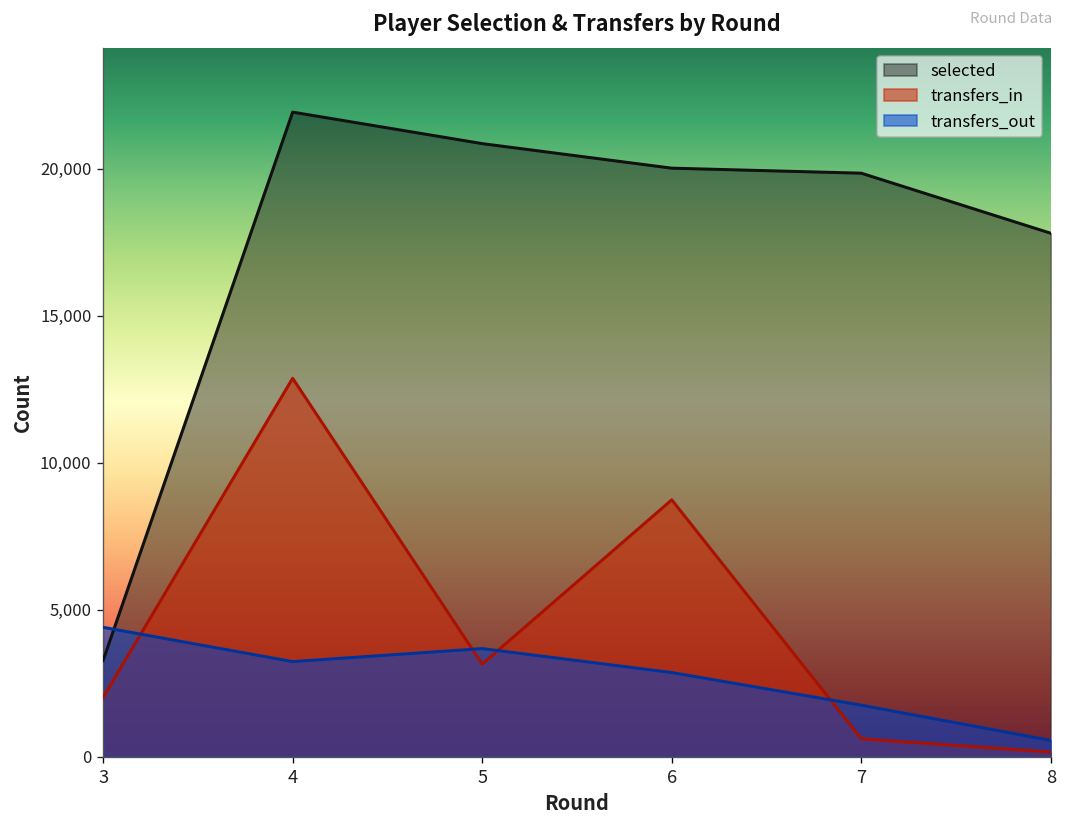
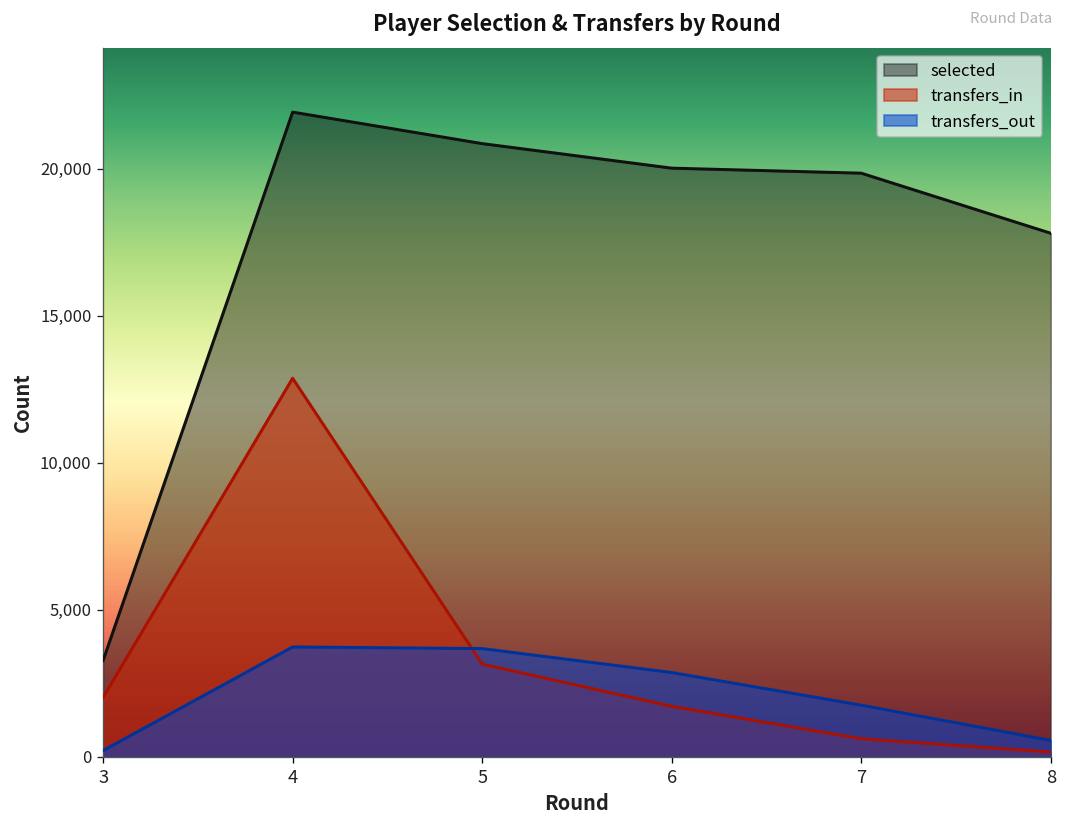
transfers_out, 3: 4,400 -> 200
transfers_out, 4: 3,200 -> 3,700
transfers_in, 6: 8,700 -> 1,700
